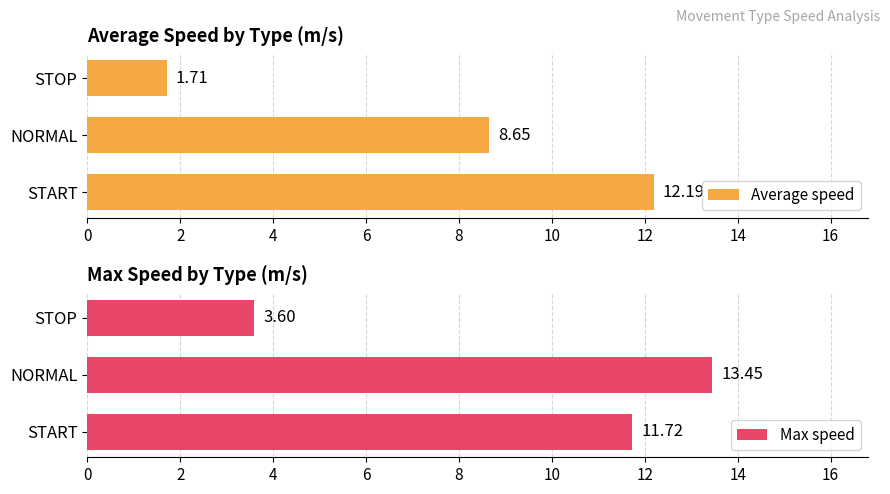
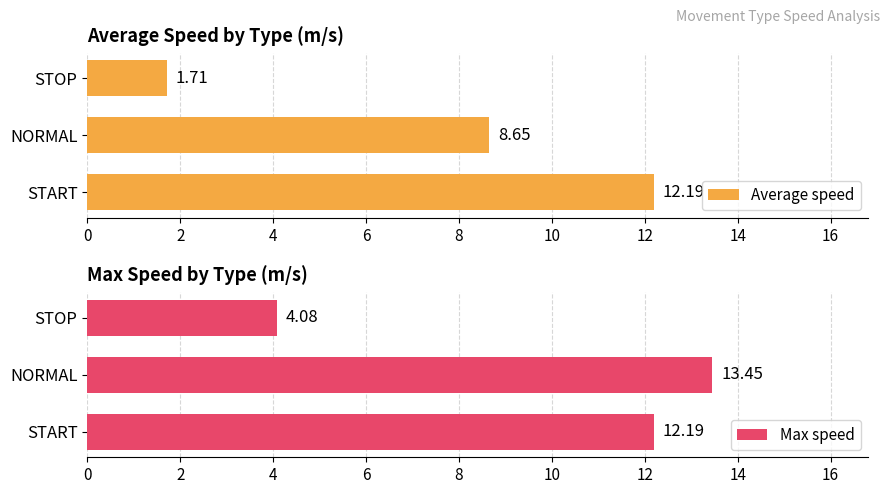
Max Speed by Type (m/s), STOP: 3.60 -> 4.08
Max Speed by Type (m/s), START: 11.72 -> 12.19
